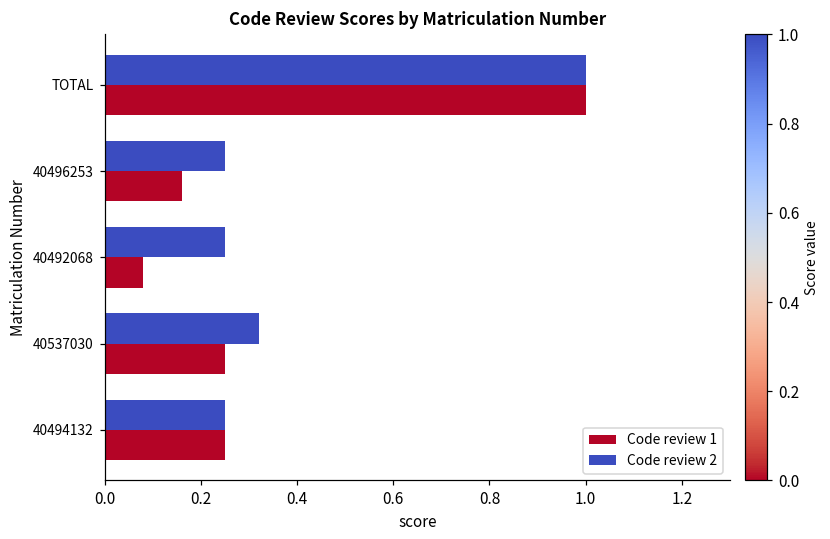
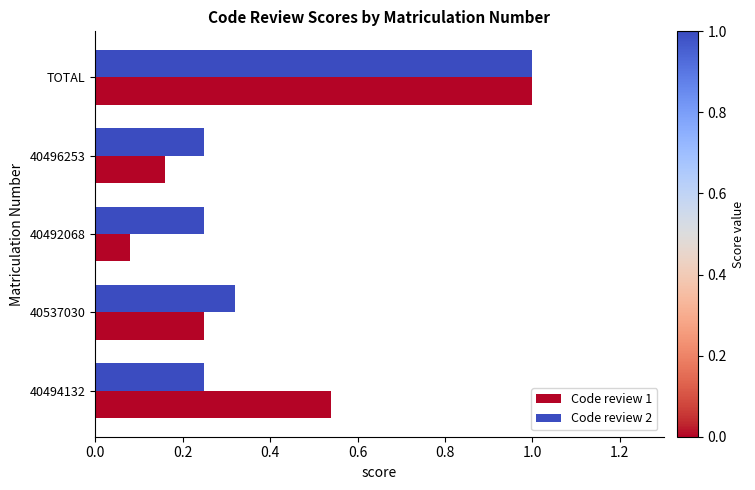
Code review 1, 40494132: 0.25 -> 0.54
